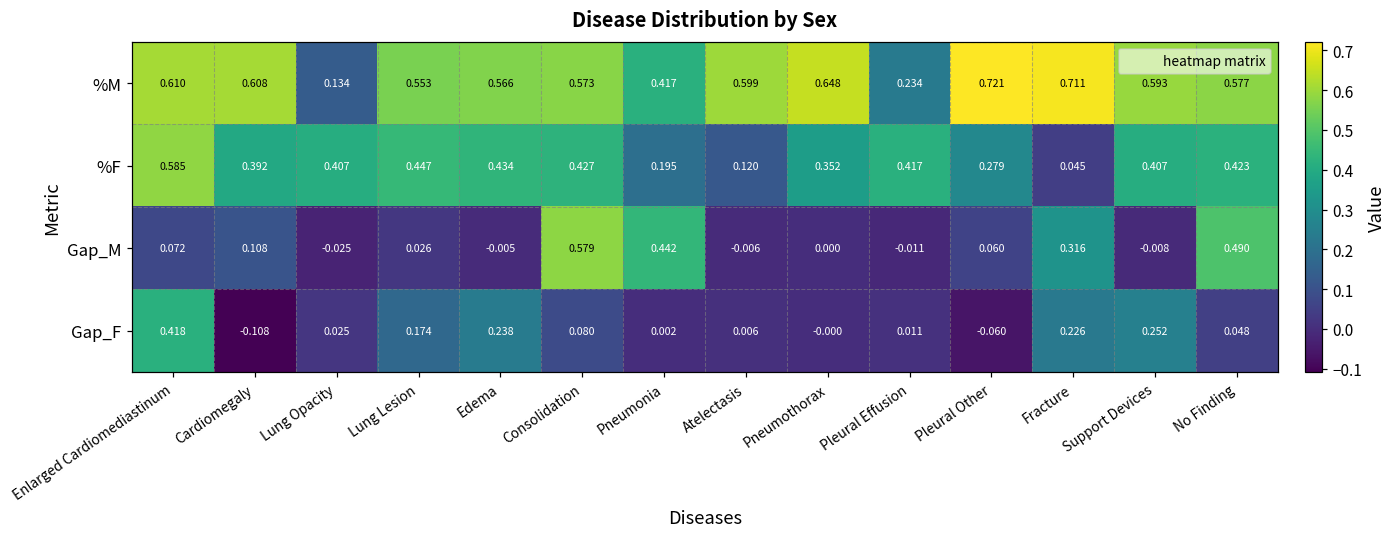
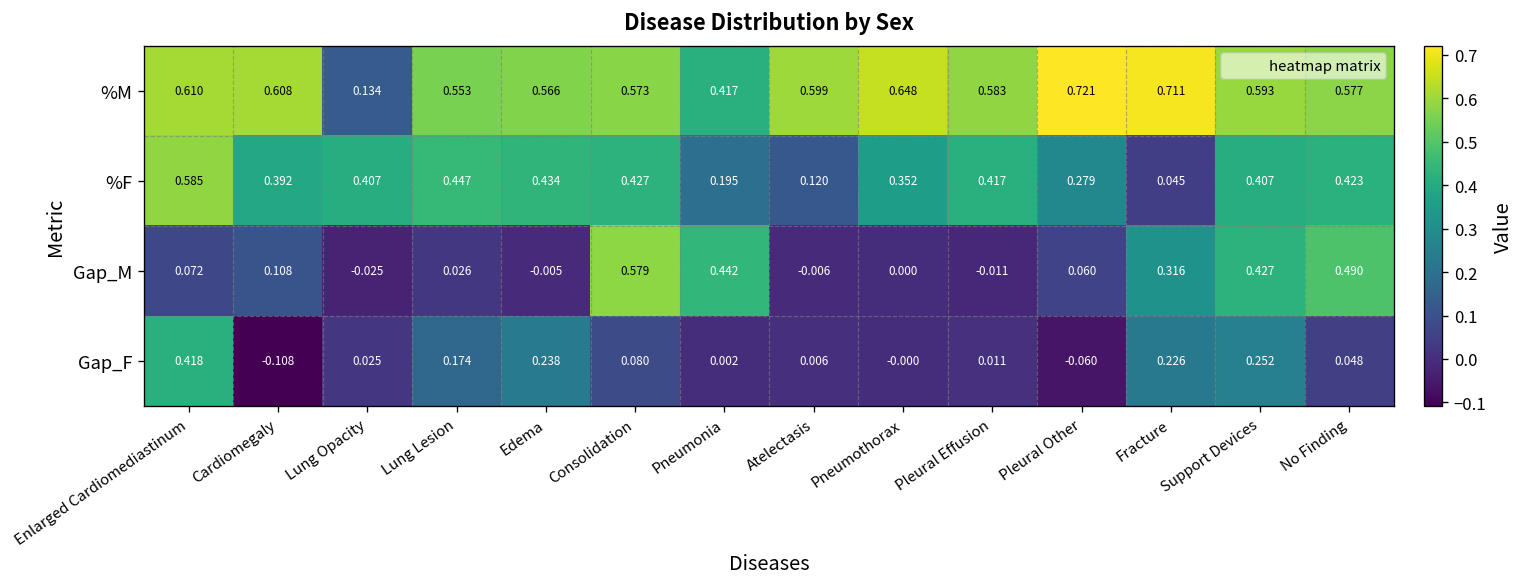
%M, Pleural Effusion: 0.234 -> 0.583
Gap_M, Support Devices: -0.008 -> 0.427
